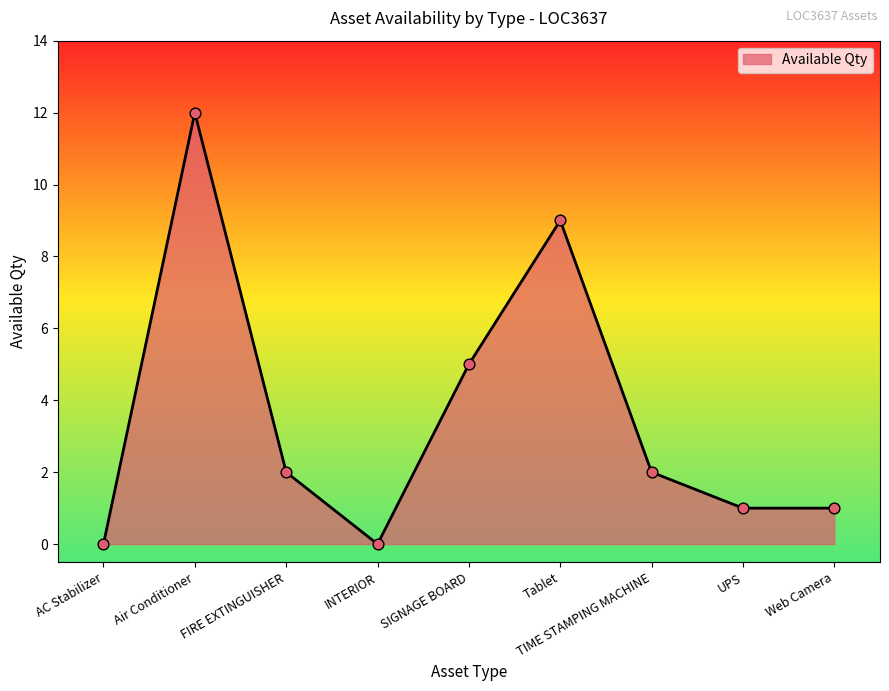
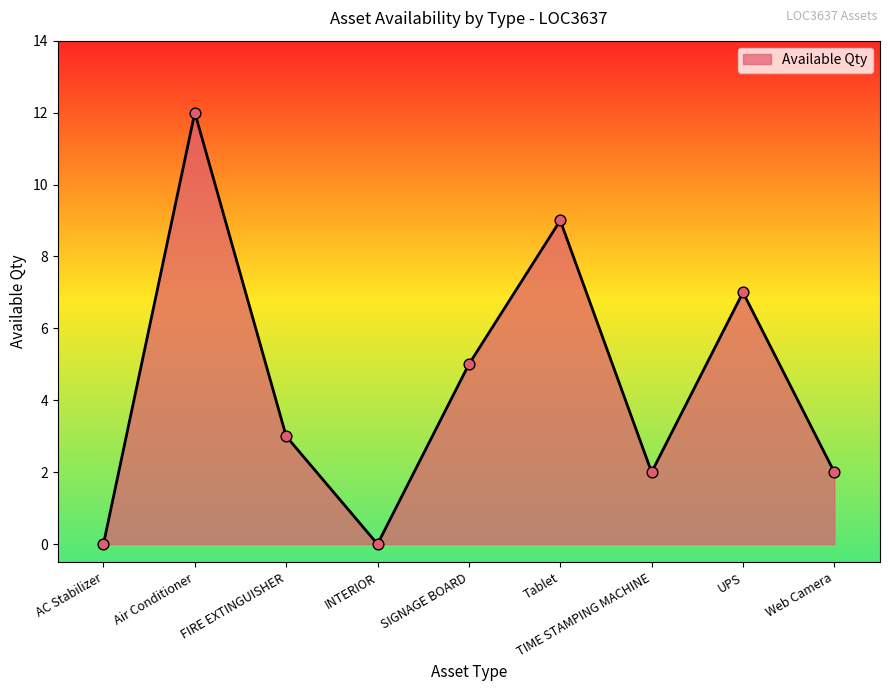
FIRE EXTINGUISHER: 2 -> 3
UPS: 1 -> 7
Web Camera: 1 -> 2
